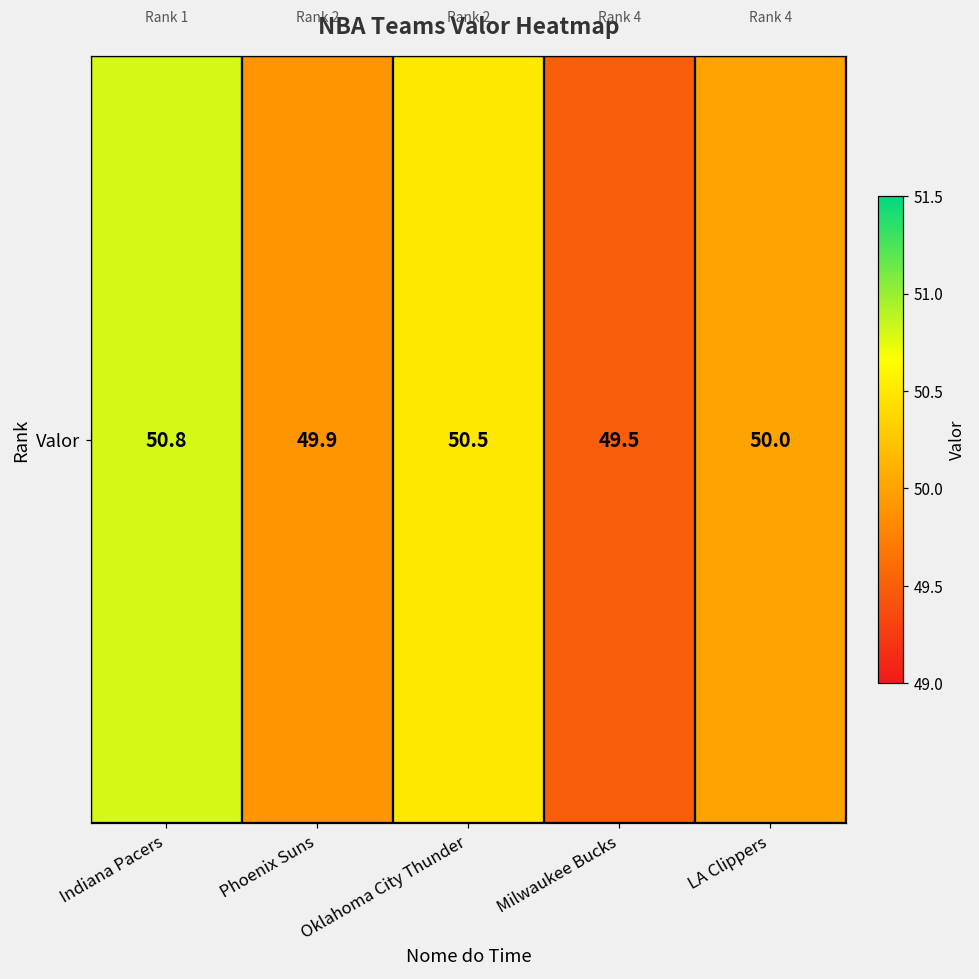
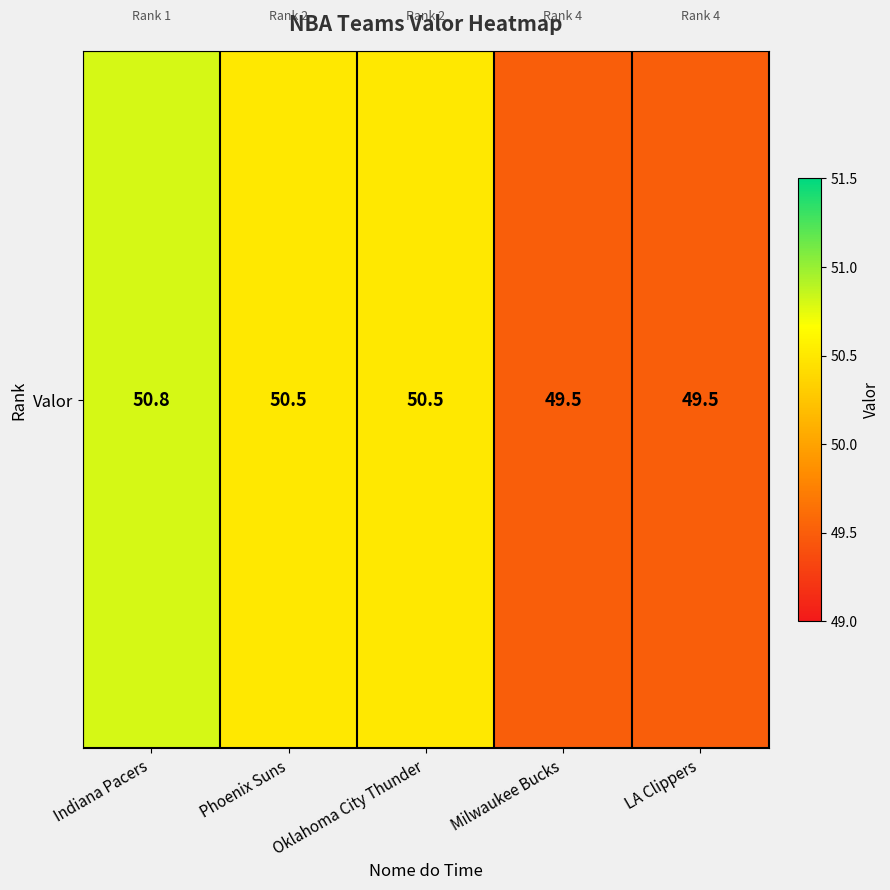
Valor, Phoenix Suns: 49.9 -> 50.5
Valor, LA Clippers: 50.0 -> 49.5
